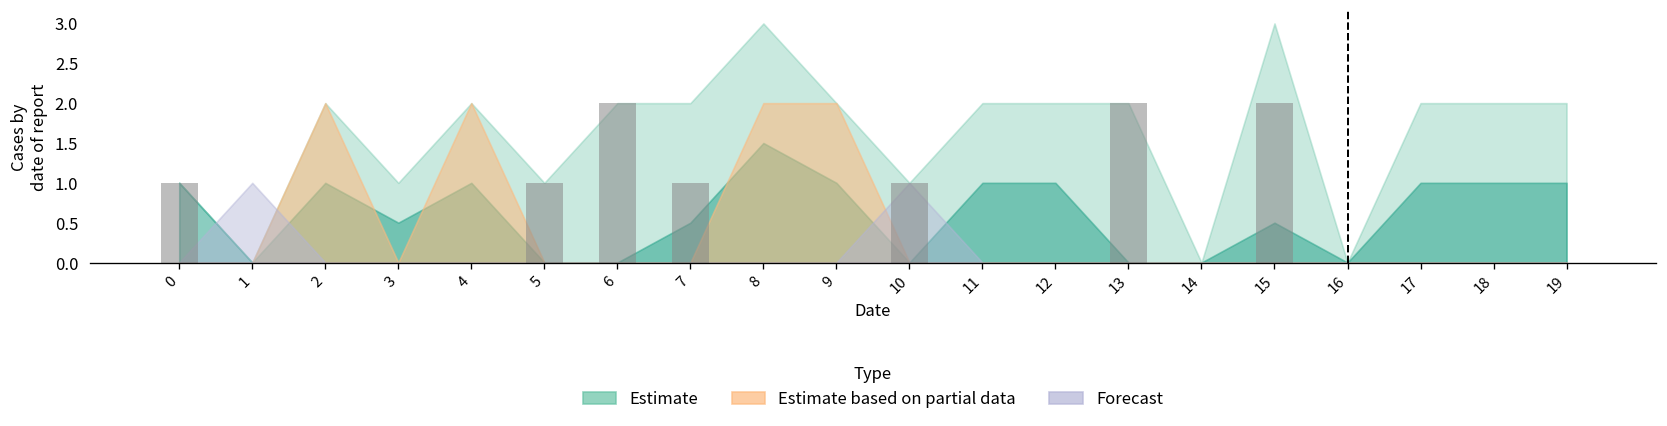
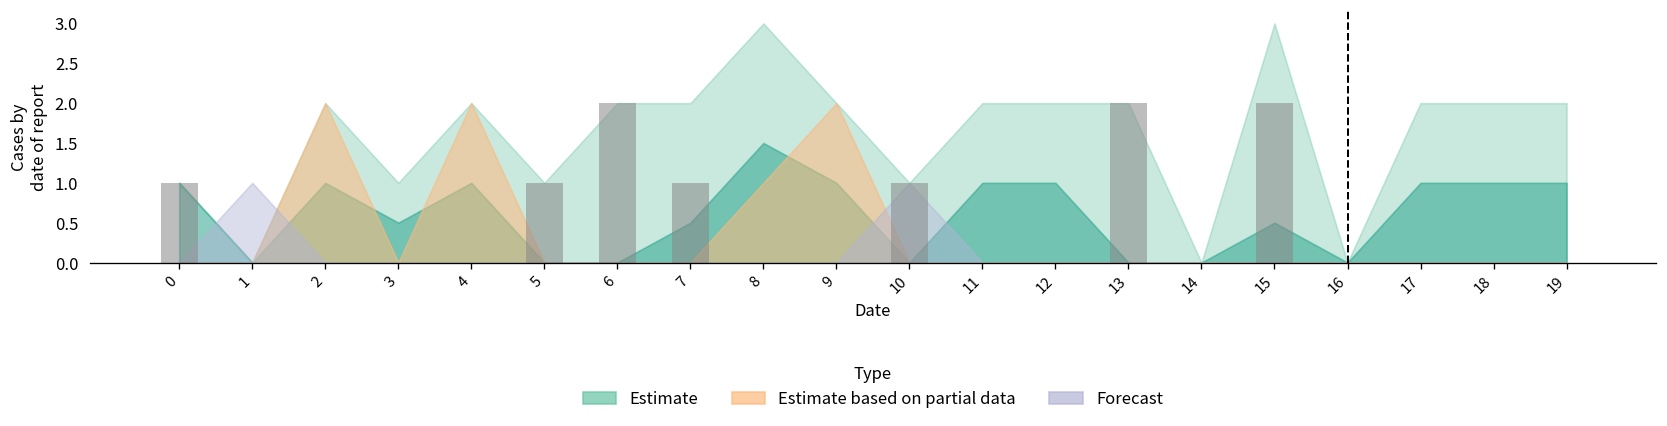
Estimate based on partial data, 8: 2 -> 1
